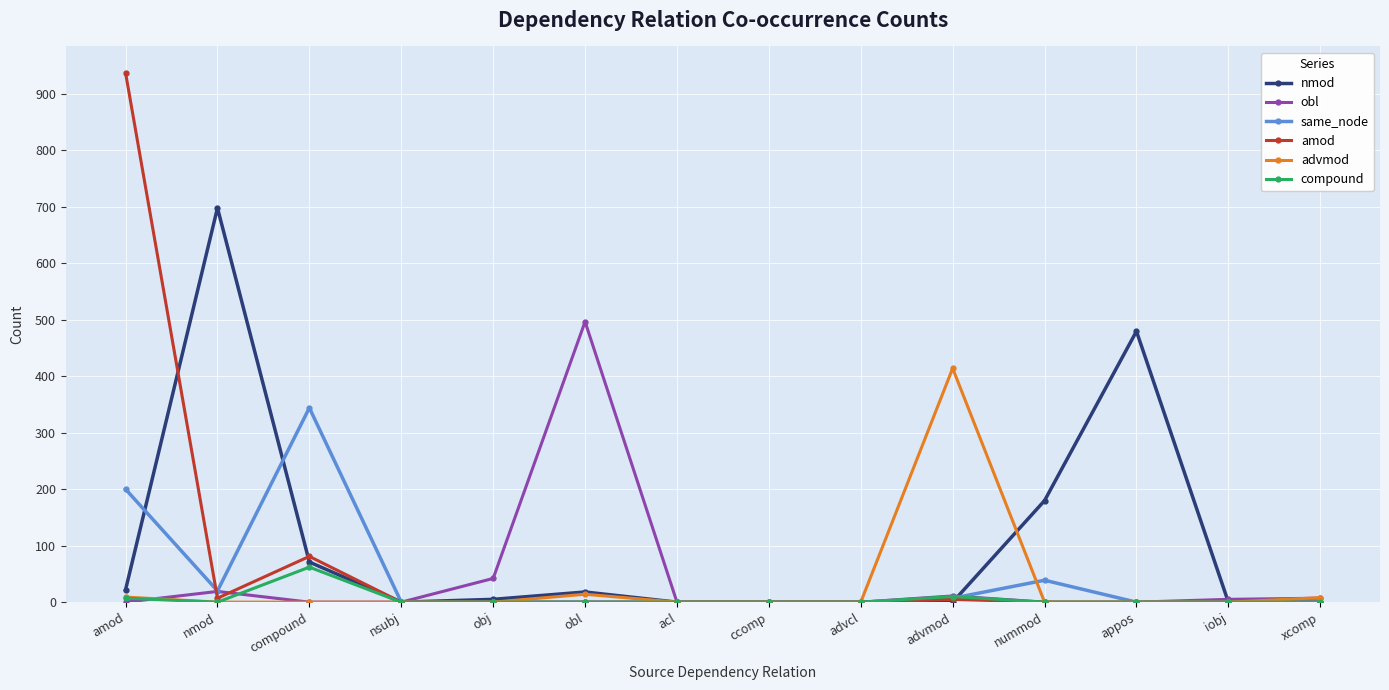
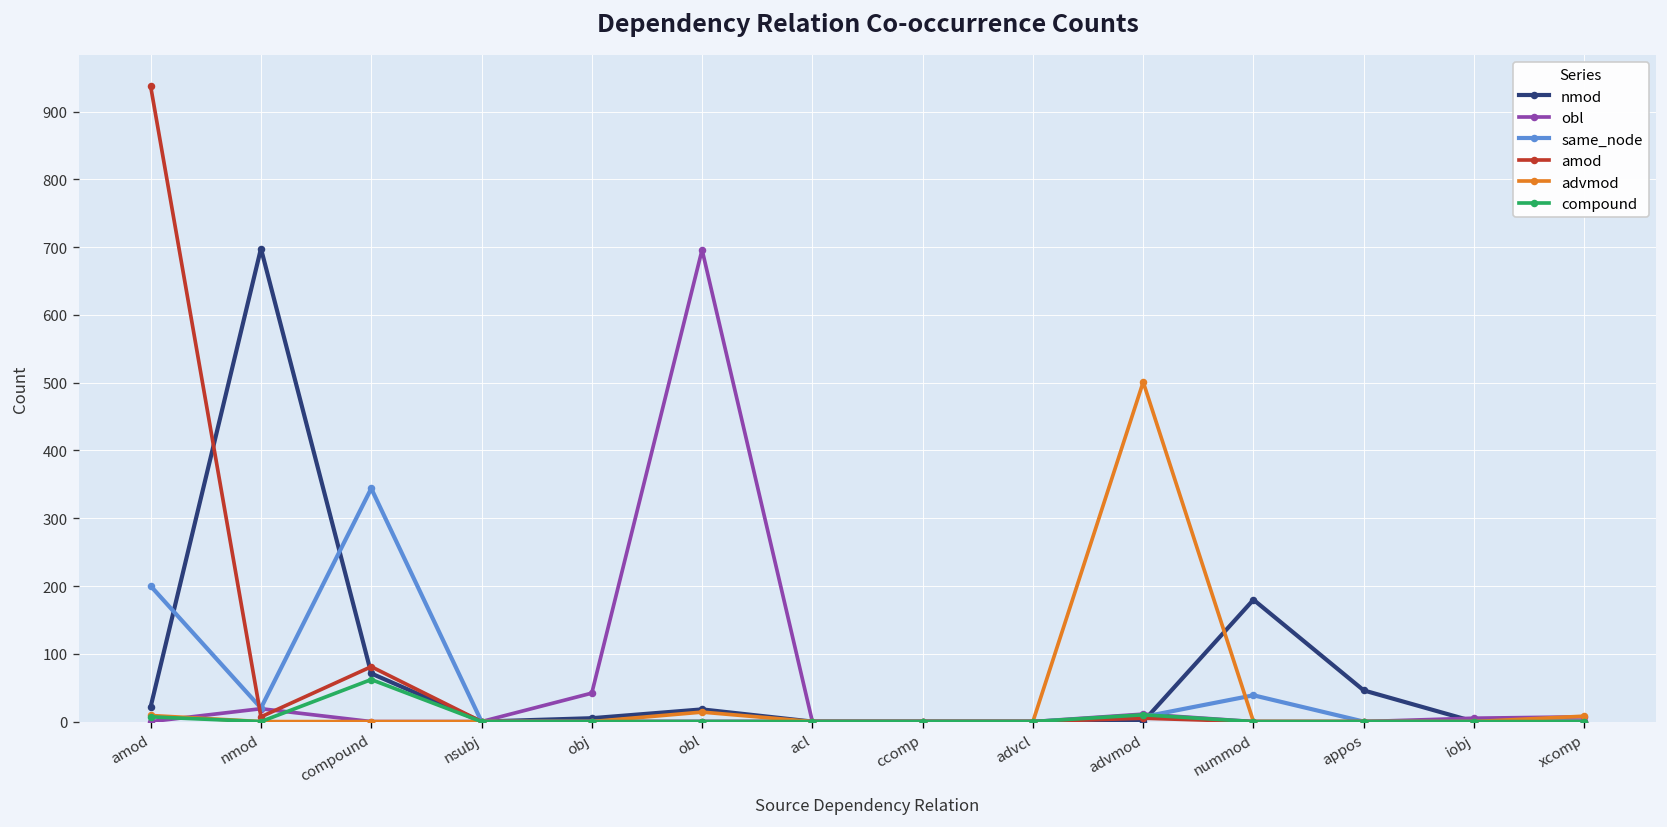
obl, obl: 500 -> 700
advmod, advmod: 410 -> 500
nmod, appos: 480 -> 50
